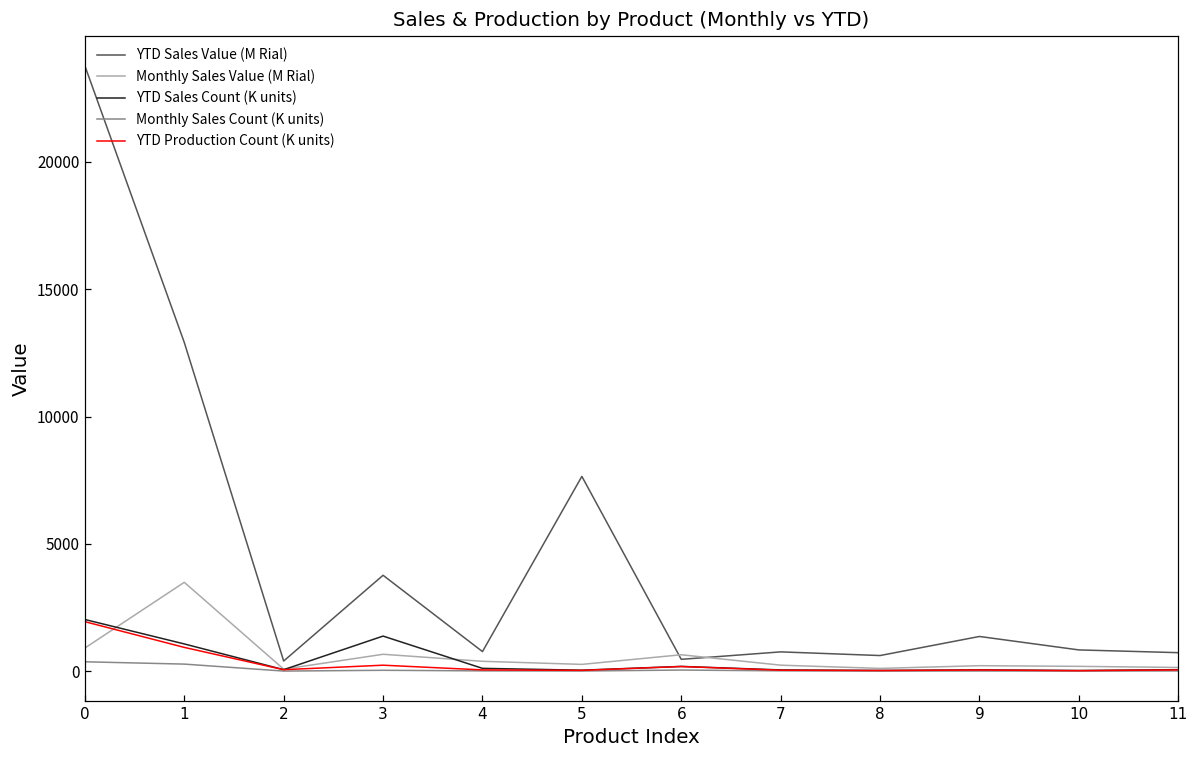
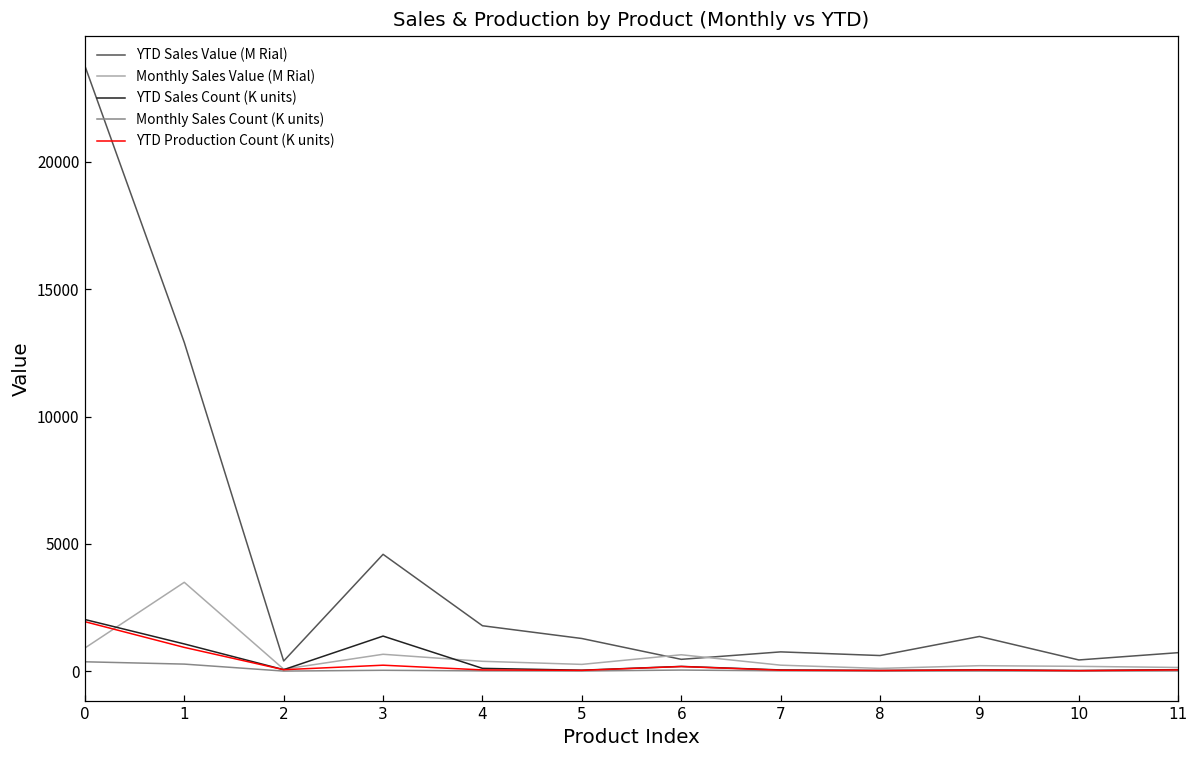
YTD Sales Value (M Rial), 3: 3800 -> 4600
YTD Sales Value (M Rial), 4: 800 -> 1800
YTD Sales Value (M Rial), 5: 7700 -> 1300
YTD Sales Value (M Rial), 10: 800 -> 400
